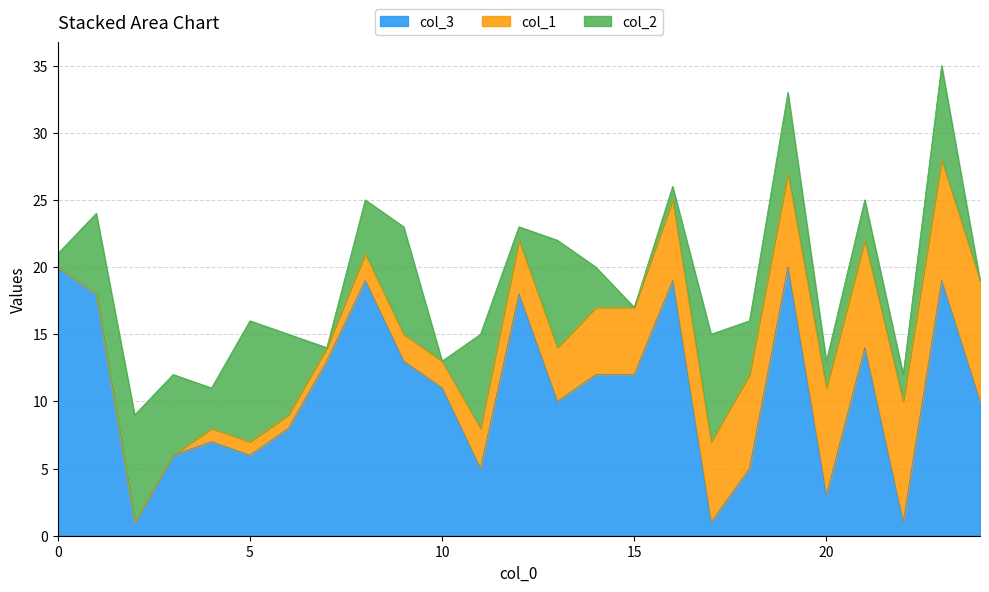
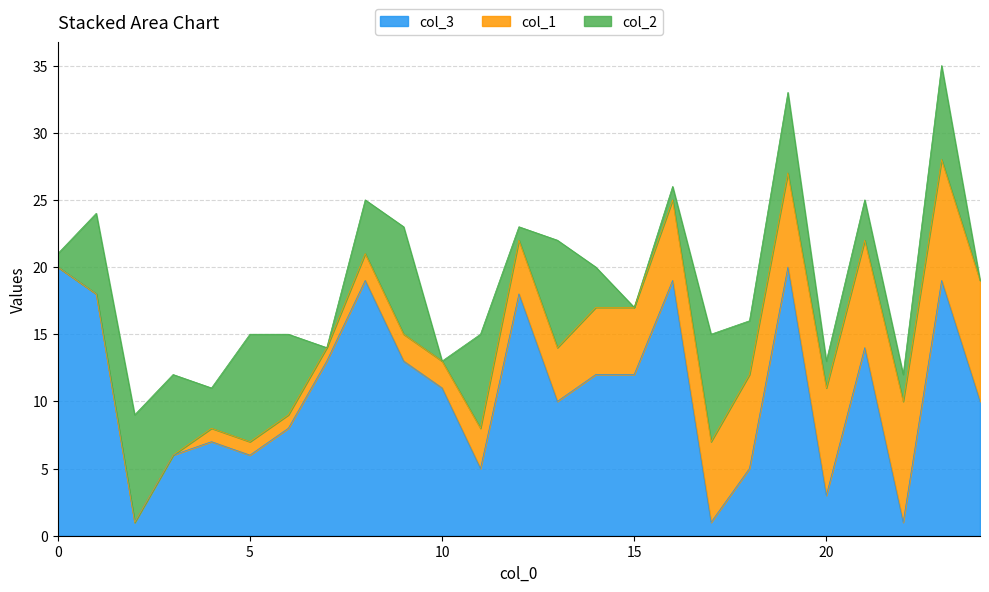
col_2, 5: 9 -> 8
